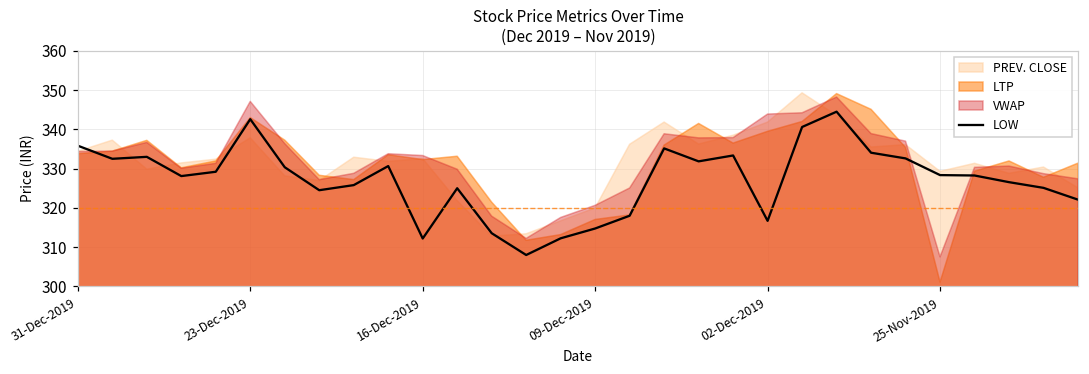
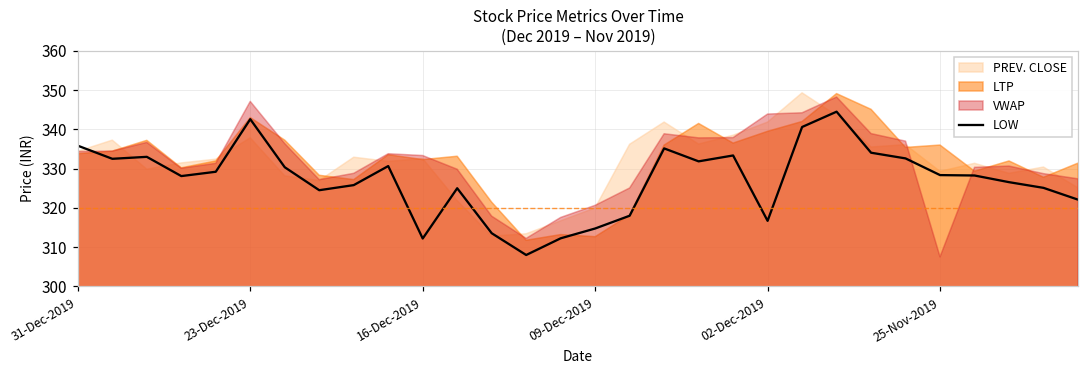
LTP, 09-Dec-2019: 317 -> 313
LTP, 25-Nov-2019: 301 -> 336
